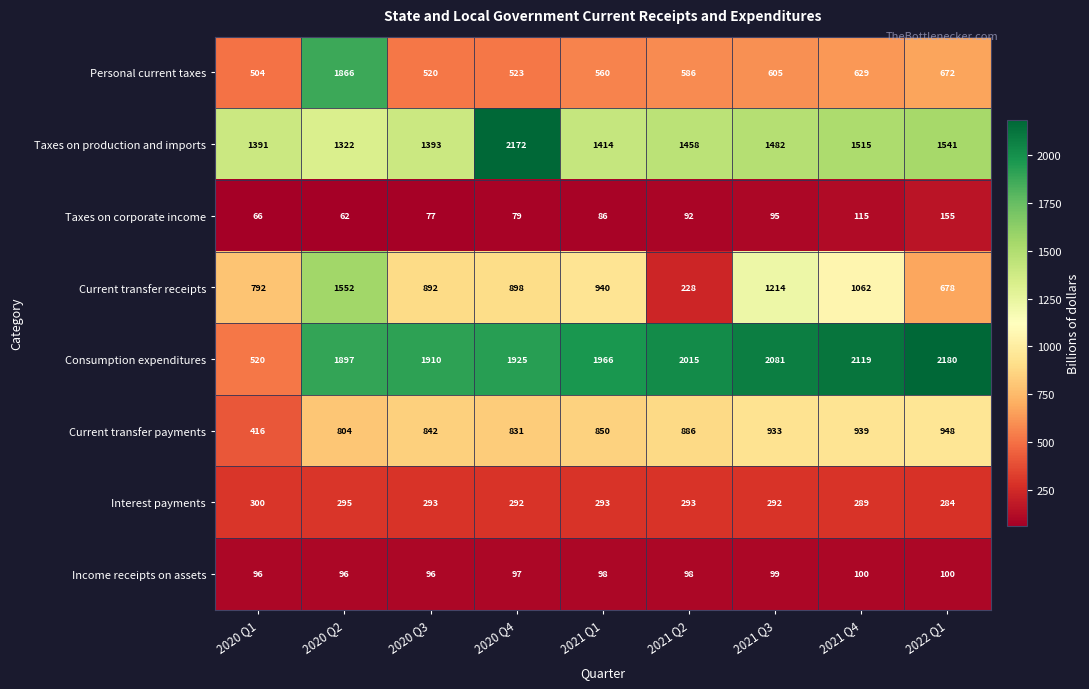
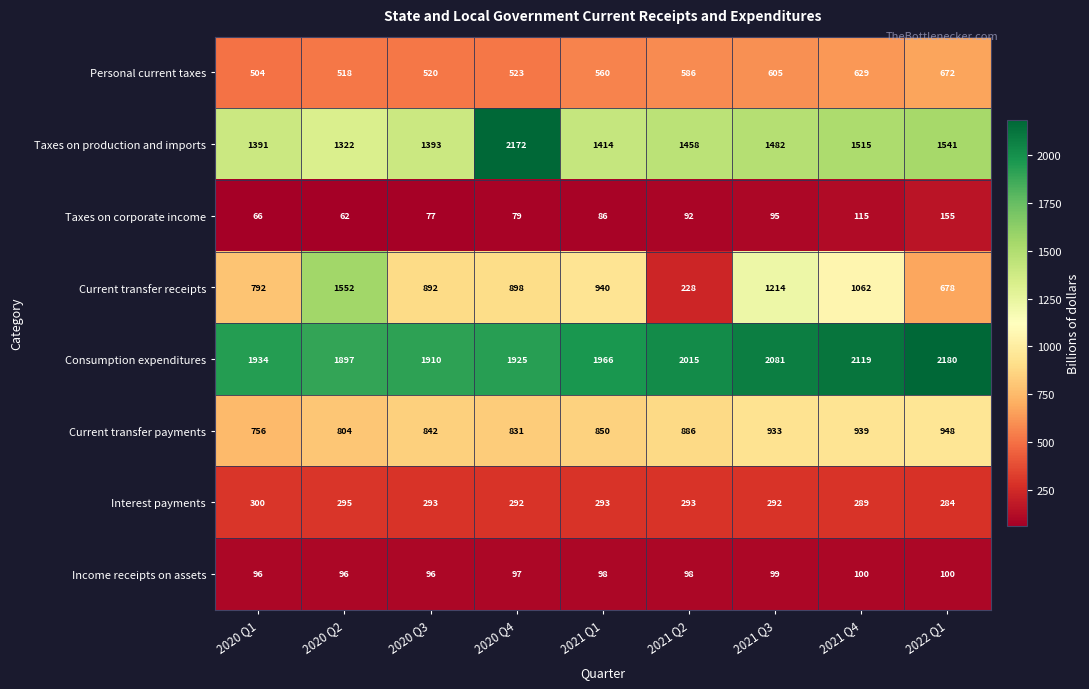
Personal current taxes, 2020 Q2: 1866 -> 518
Consumption expenditures, 2020 Q1: 520 -> 1934
Current transfer payments, 2020 Q1: 416 -> 756
